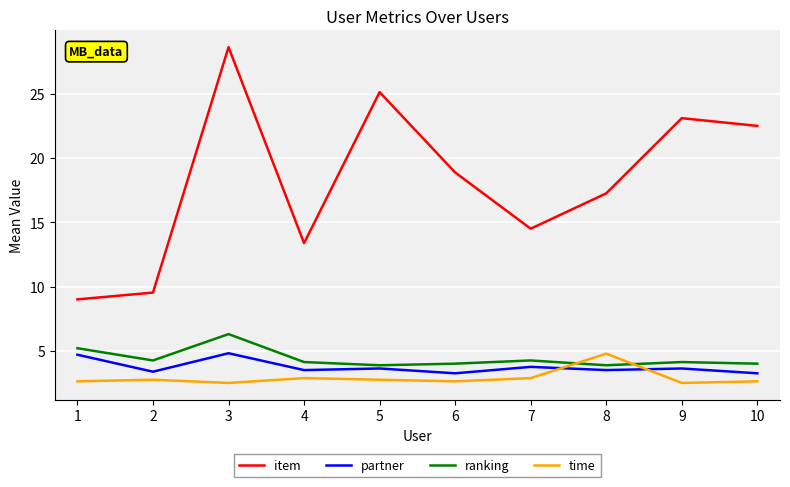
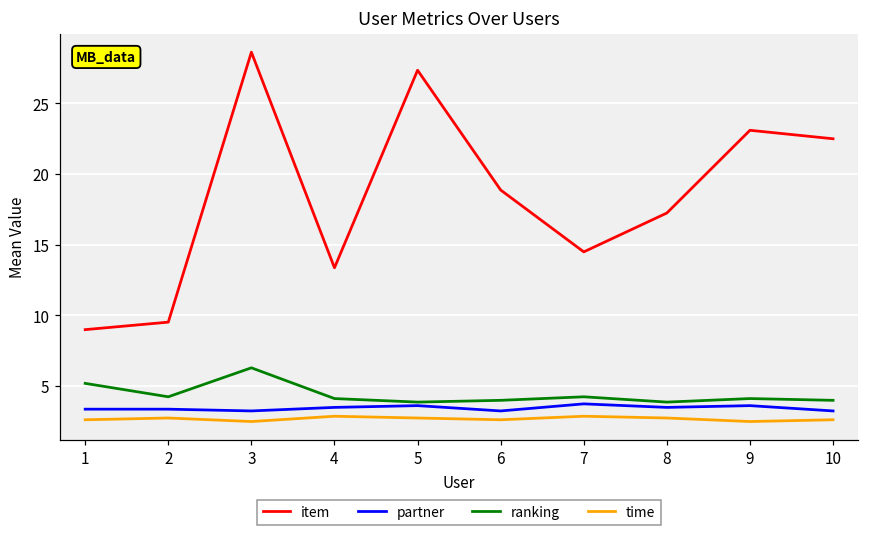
partner, 1: 4.7 -> 3.4
partner, 3: 4.8 -> 3.3
item, 5: 25.1 -> 27.3
time, 8: 4.8 -> 2.8
